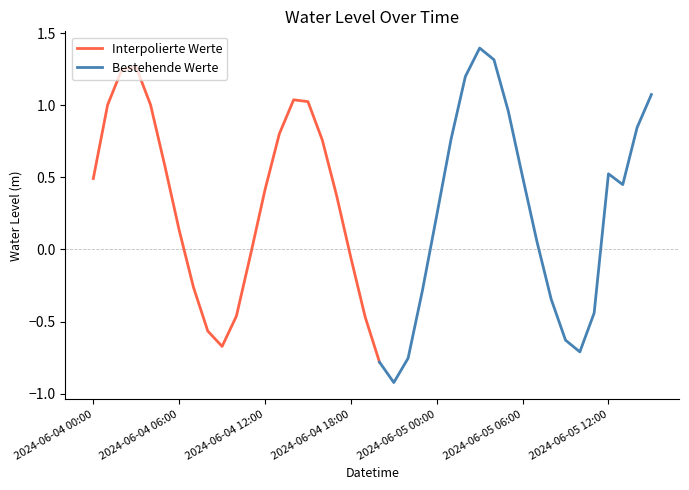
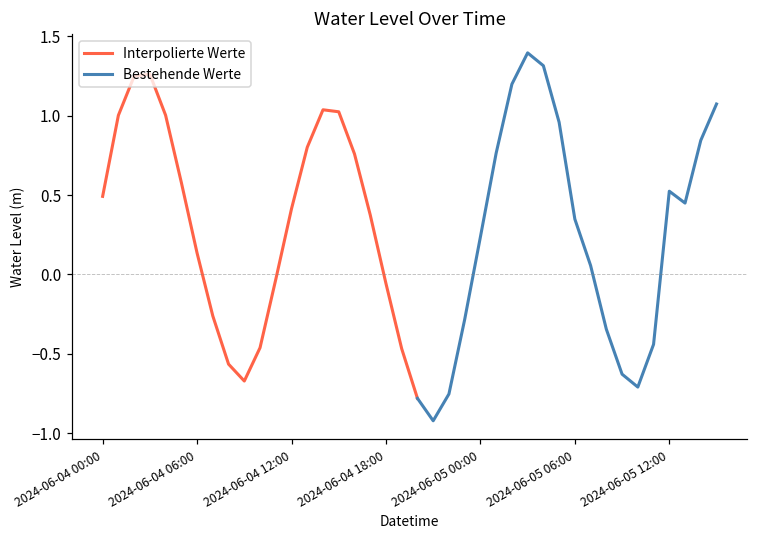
Bestehende Werte, 2024-06-05 06:00: 0.50 -> 0.35
